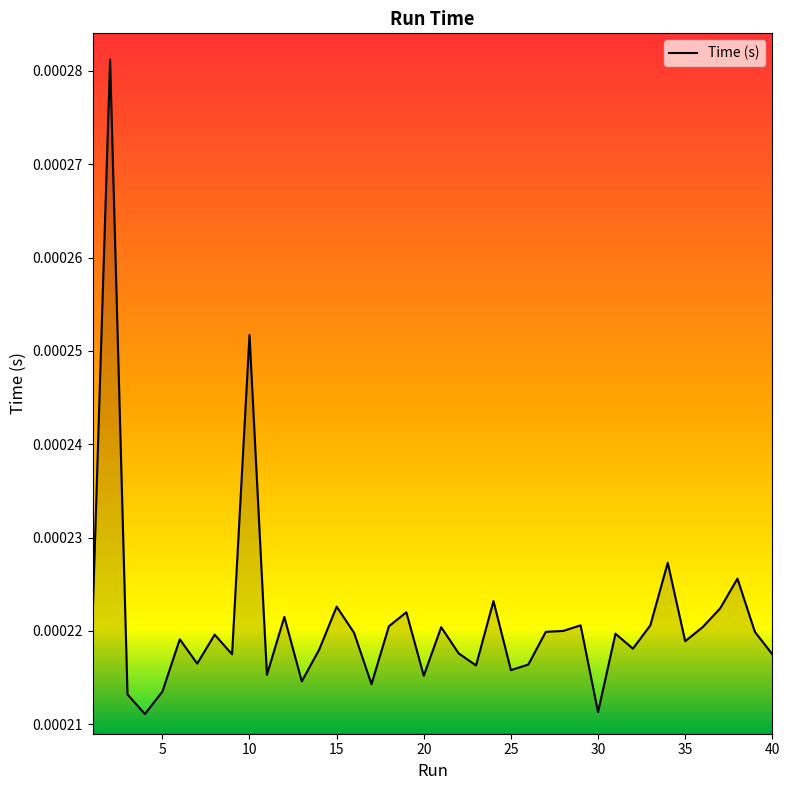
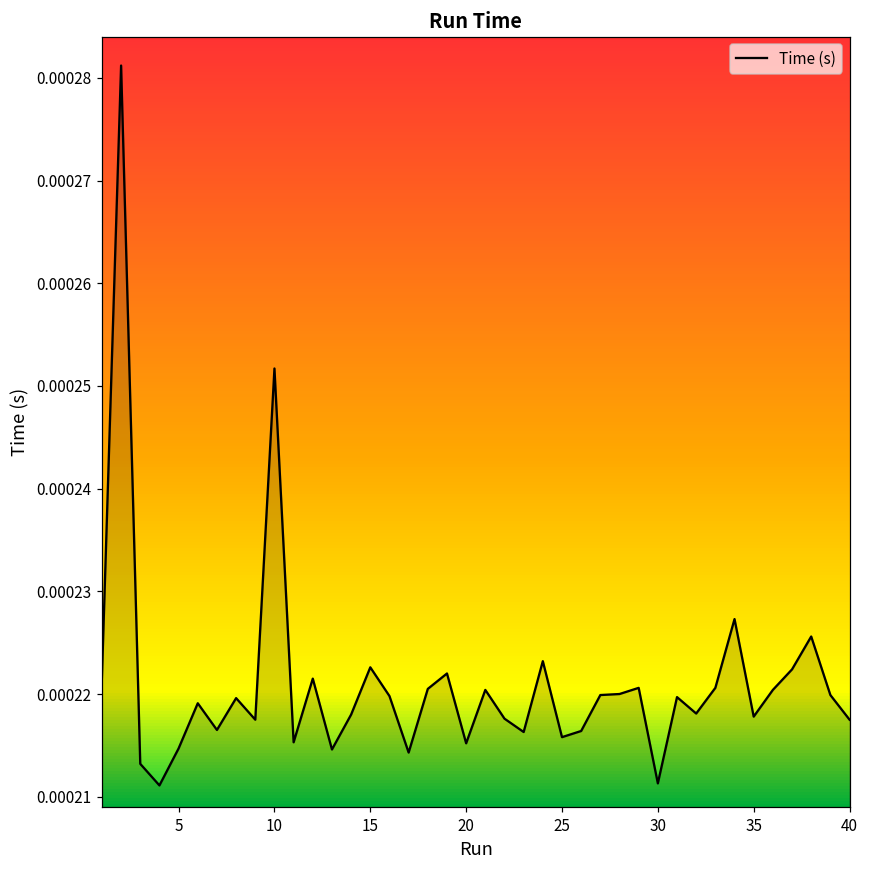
5: 0.000214 -> 0.000215
35: 0.000219 -> 0.000218
